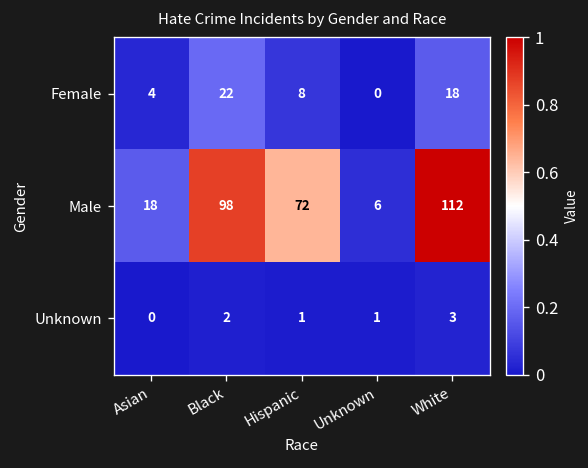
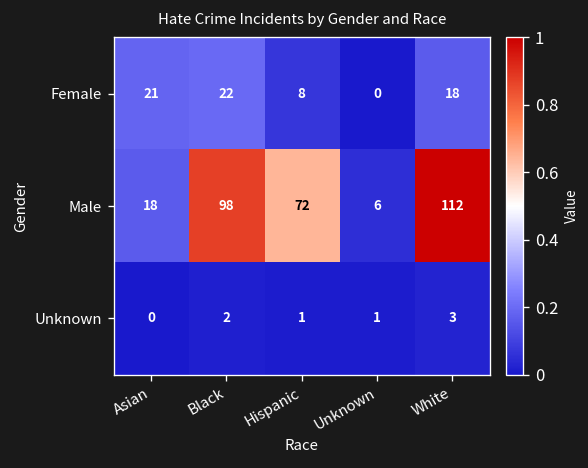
Female, Asian: 4 -> 21
